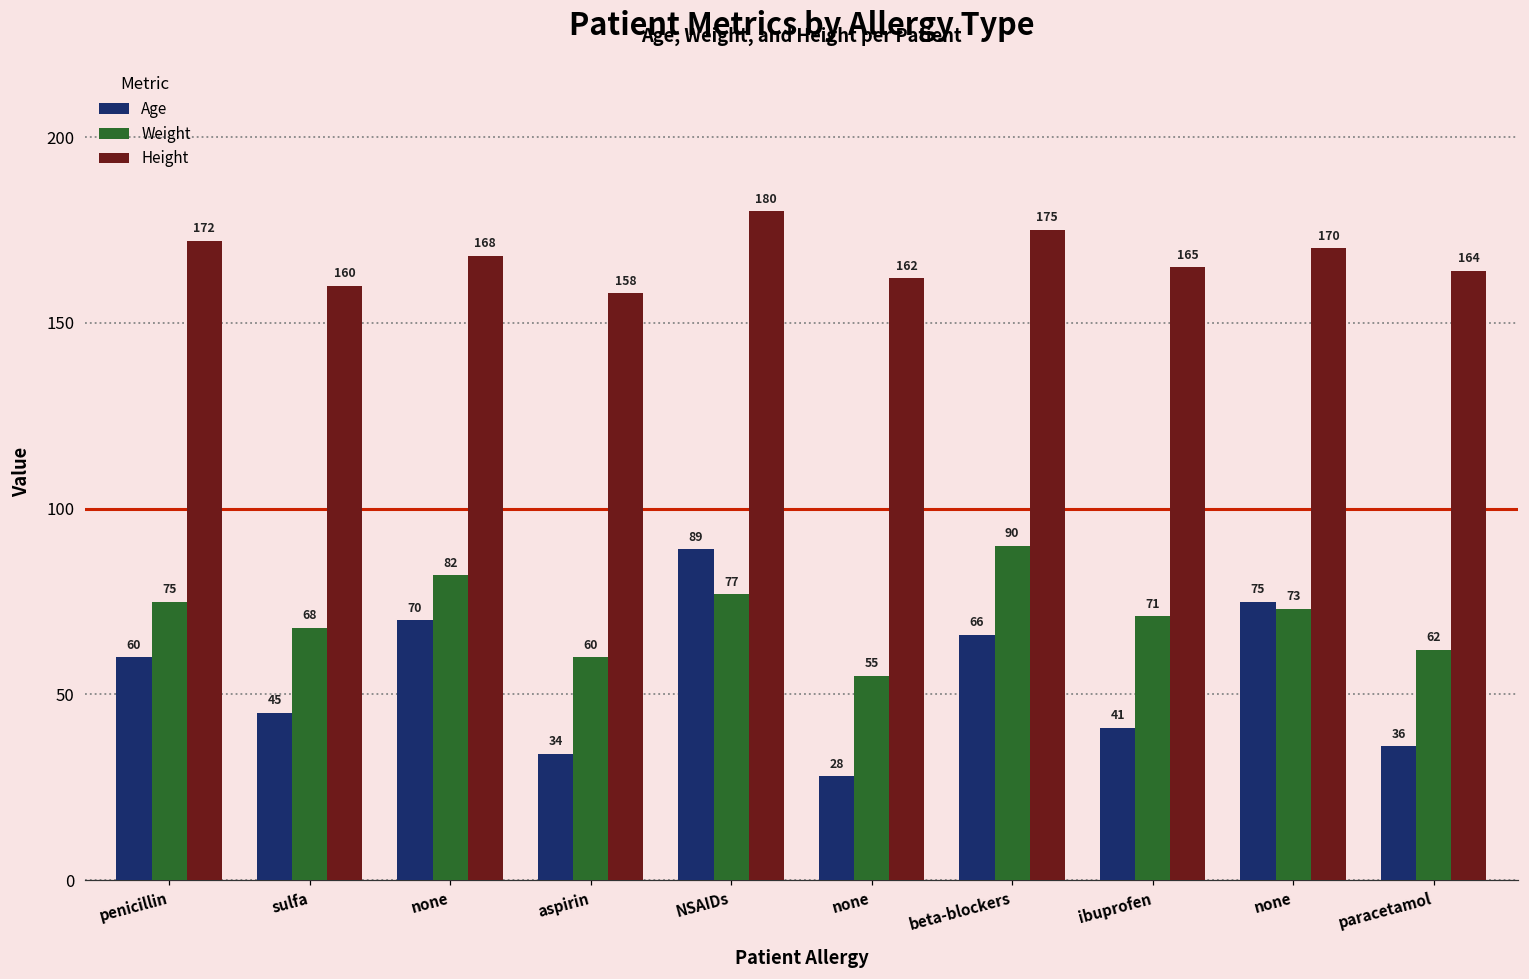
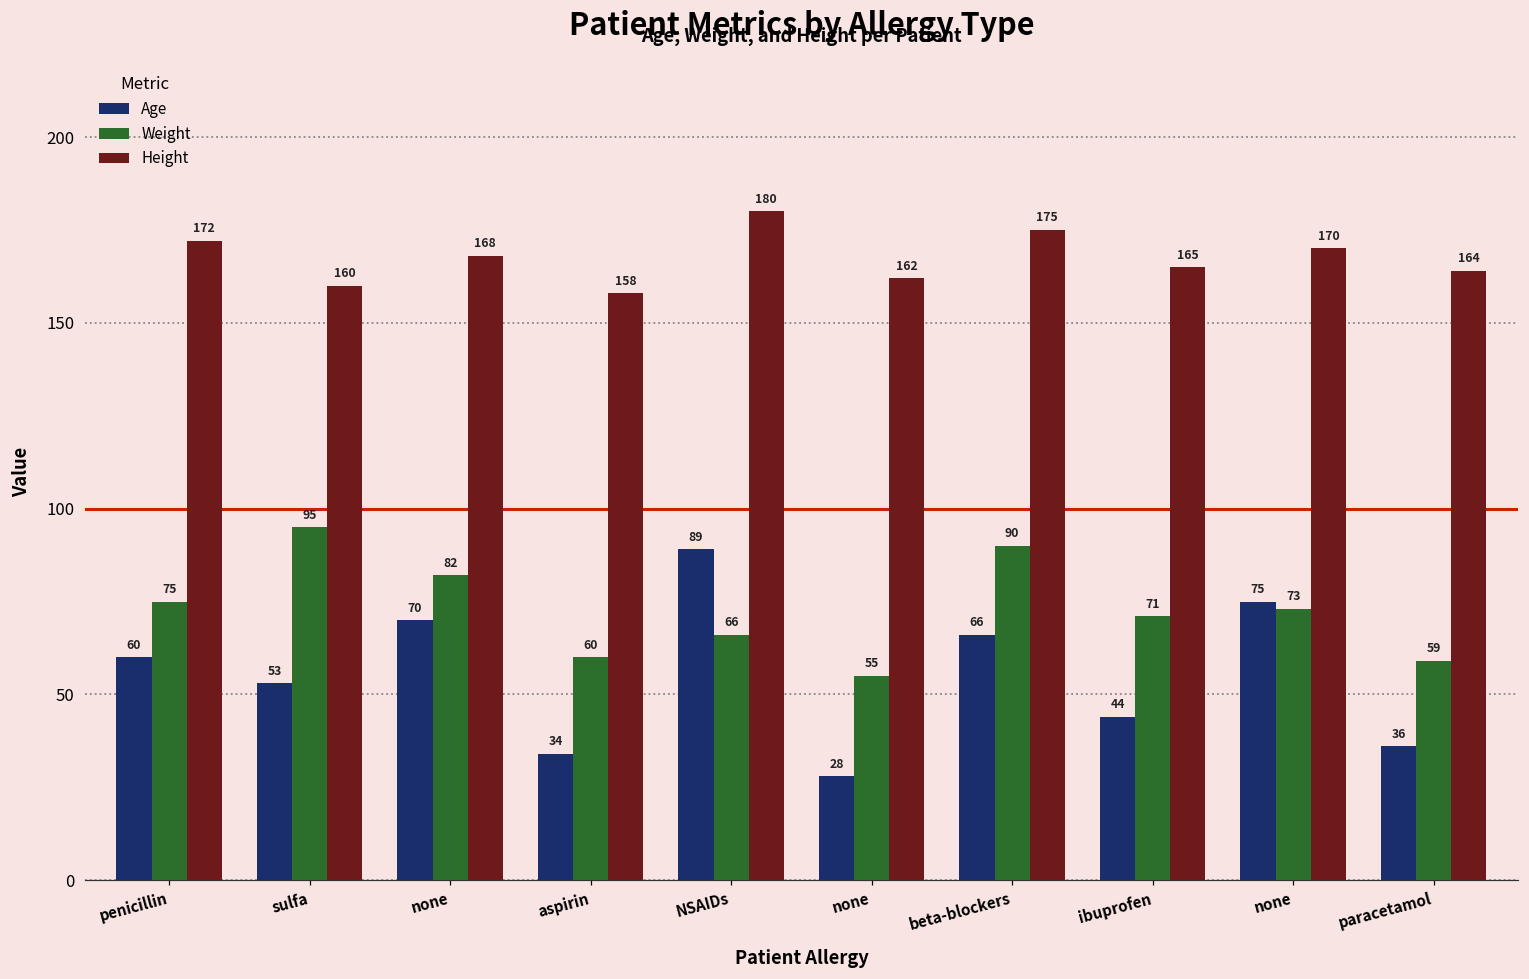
Age, sulfa: 45 -> 53
Weight, sulfa: 68 -> 95
Weight, NSAIDs: 77 -> 66
Age, ibuprofen: 41 -> 44
Weight, paracetamol: 62 -> 59
